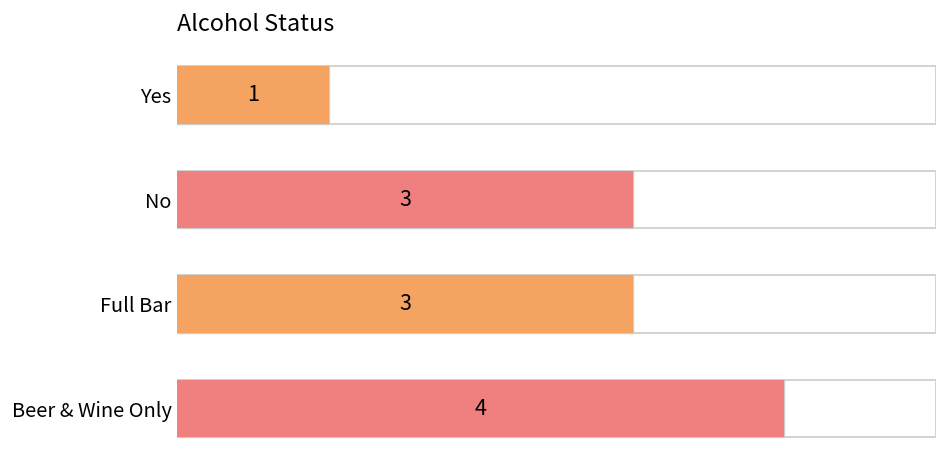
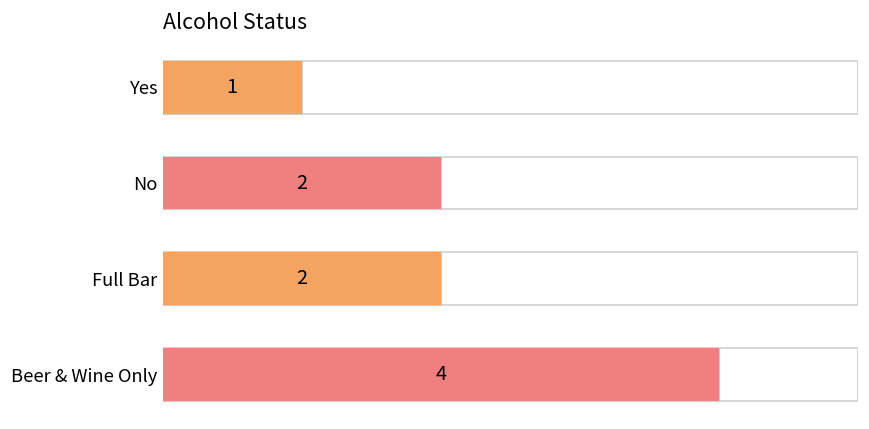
No: 3 -> 2
Full Bar: 3 -> 2
